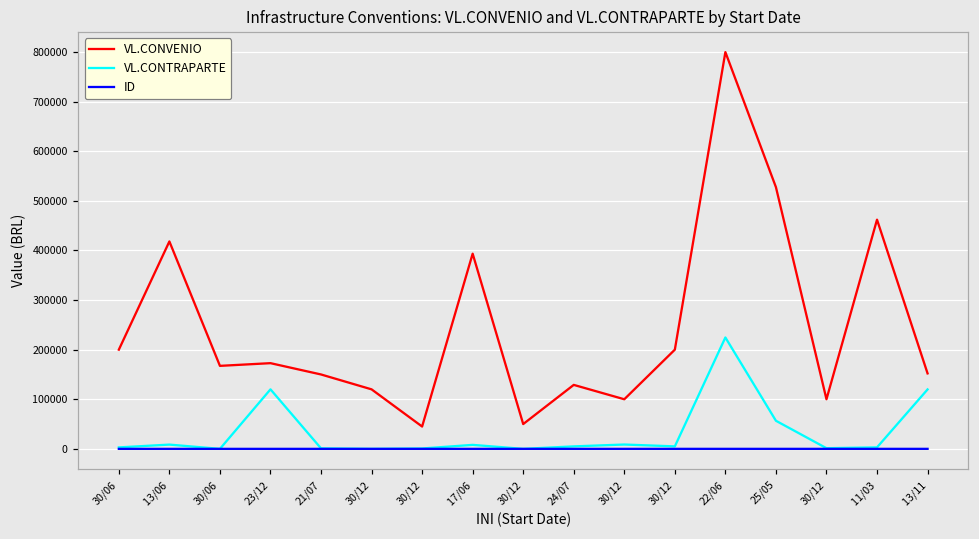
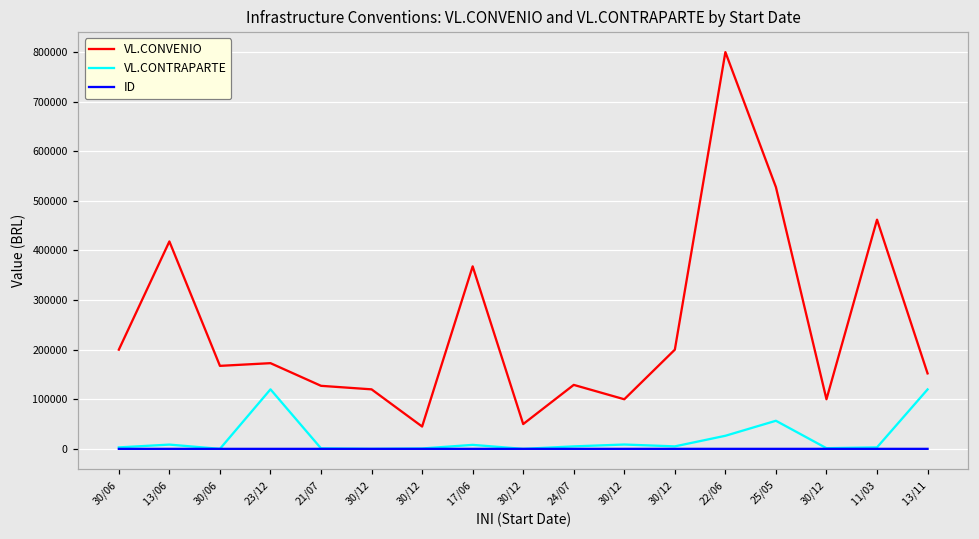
VL.CONVENIO, 21/07: 150000 -> 130000
VL.CONVENIO, 17/06: 390000 -> 370000
VL.CONTRAPARTE, 22/06: 220000 -> 30000
